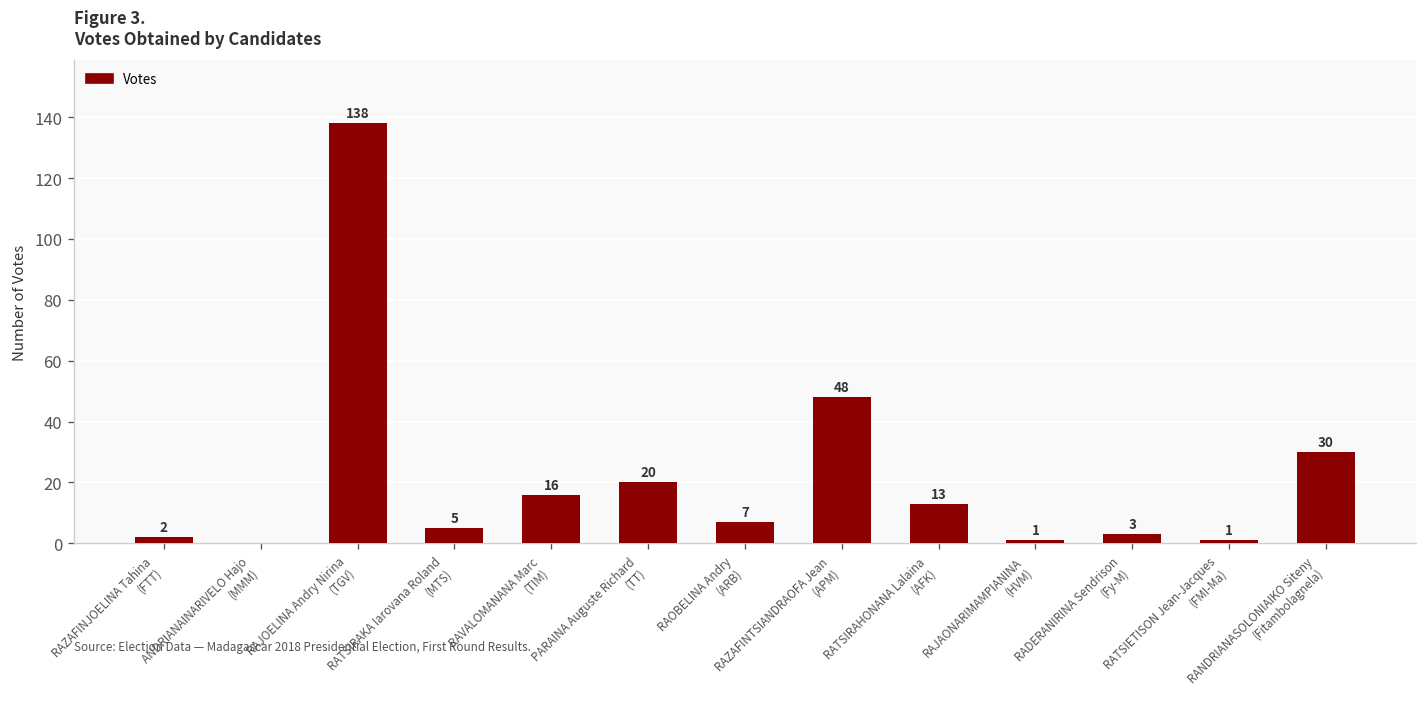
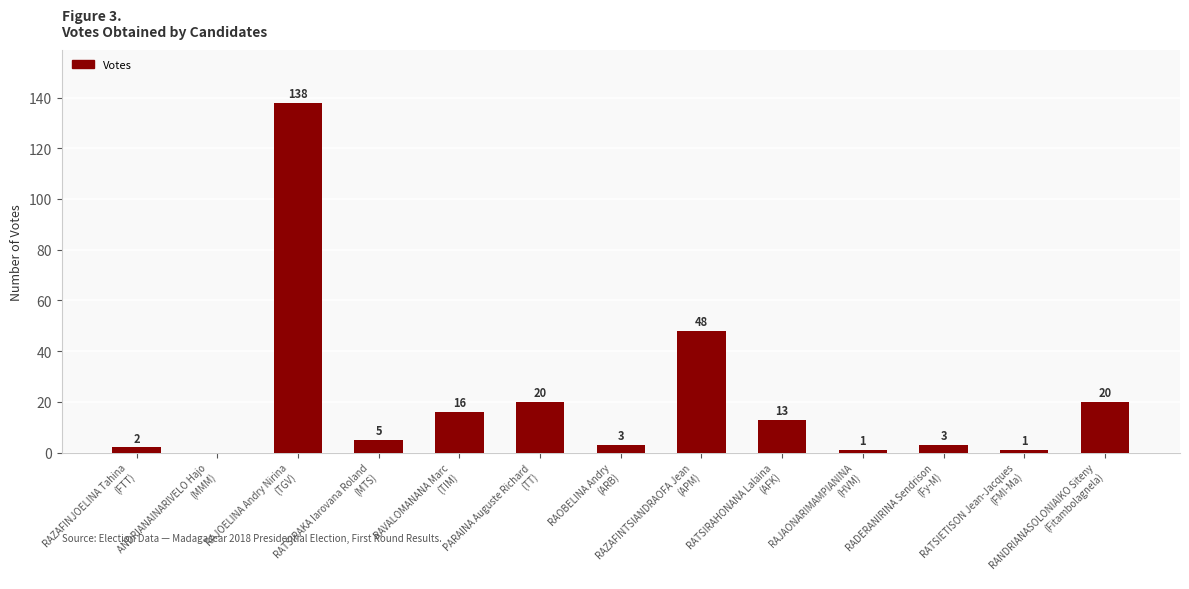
RAOBELINA Andry (ARB): 7 -> 3
RANDRIANASOLONIAIKO Siteny (Fitambolagnela): 30 -> 20
